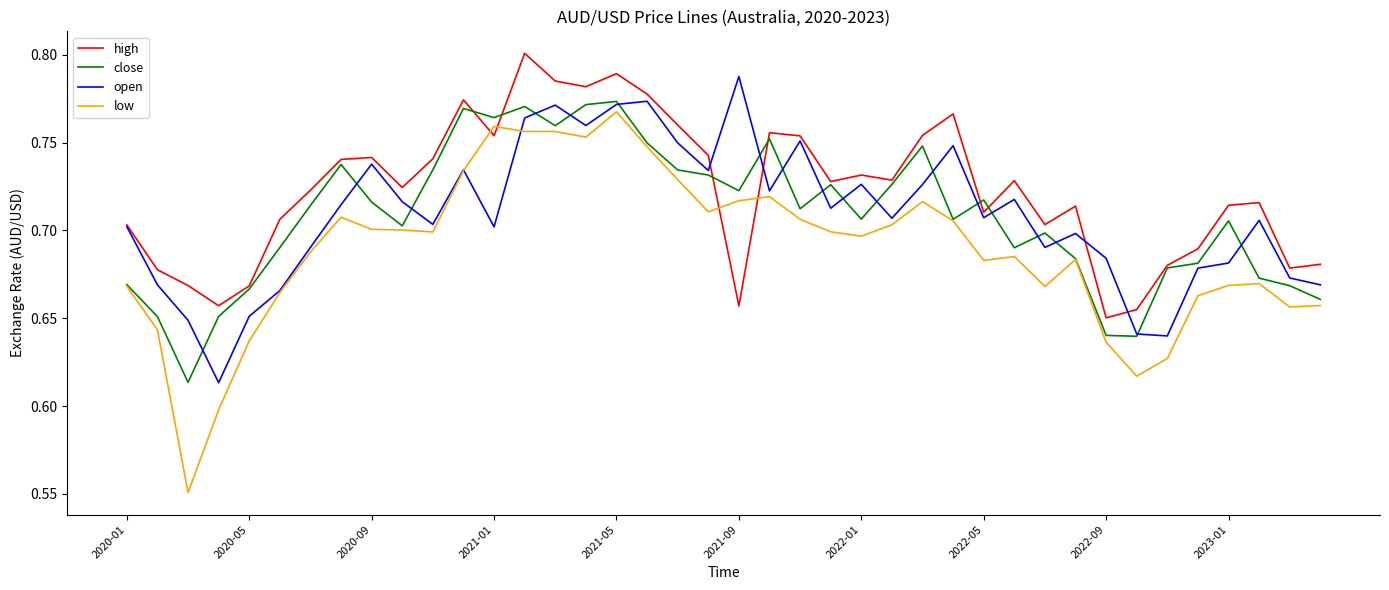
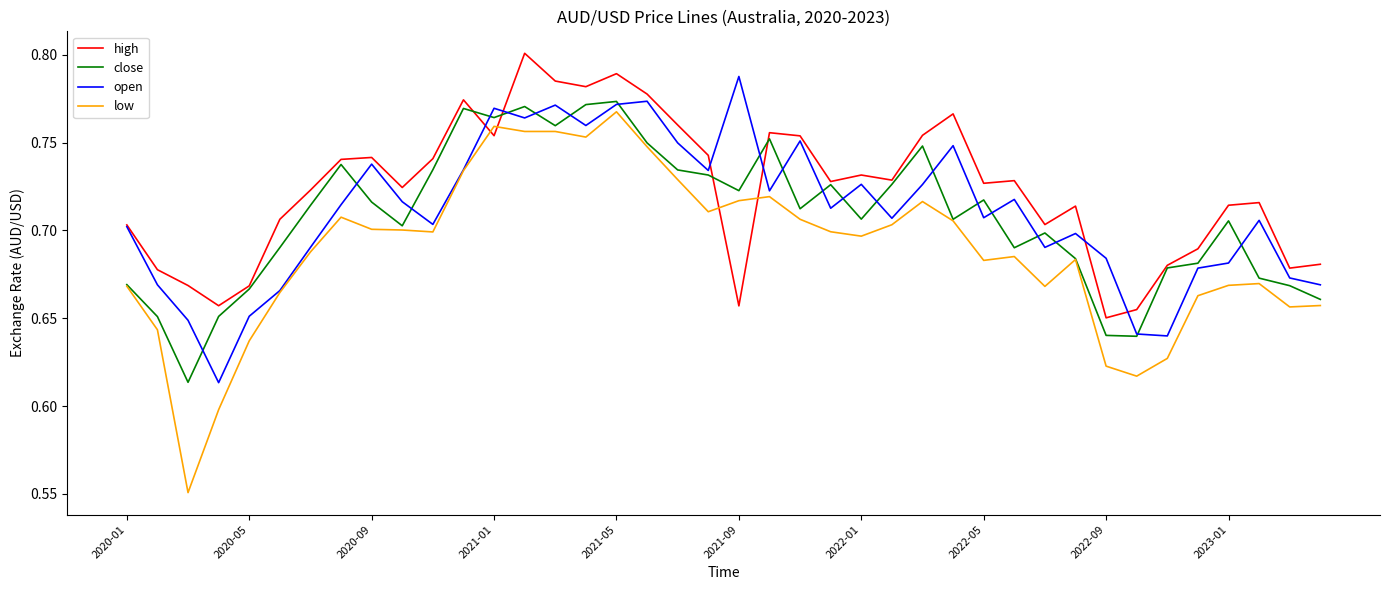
open, 2021-01: 0.702 -> 0.770
high, 2022-05: 0.710 -> 0.727
low, 2022-09: 0.636 -> 0.623
